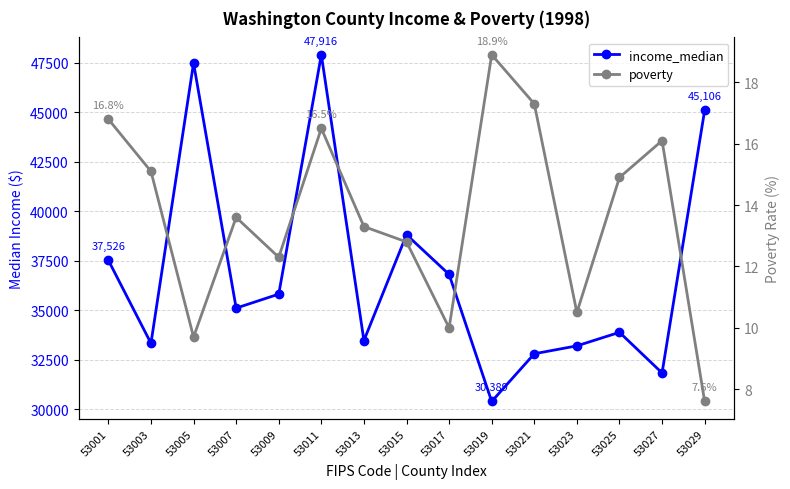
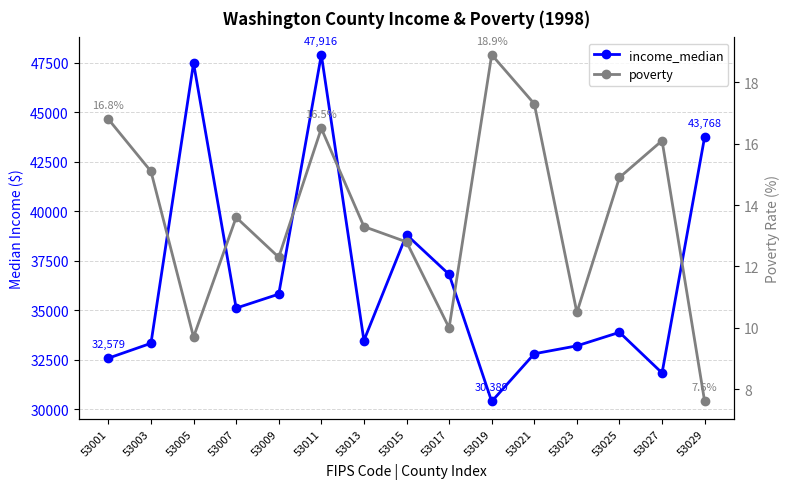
income_median, 53001: 37,526 -> 32,579
income_median, 53029: 45,106 -> 43,768
